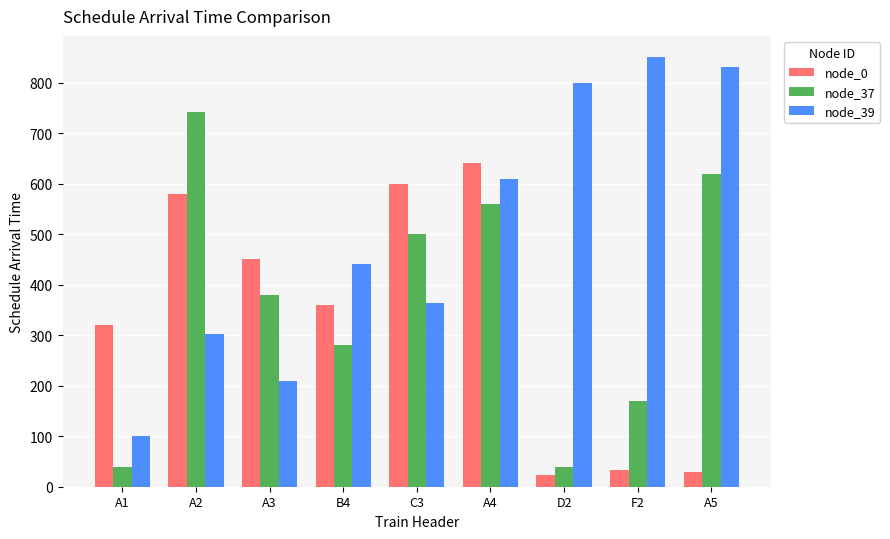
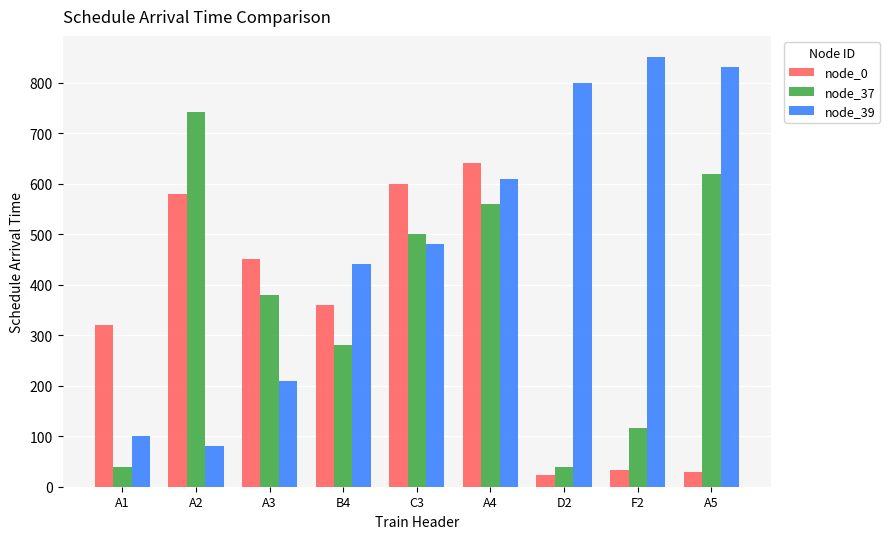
node_39, A2: 300 -> 80
node_39, C3: 360 -> 480
node_37, F2: 170 -> 120
